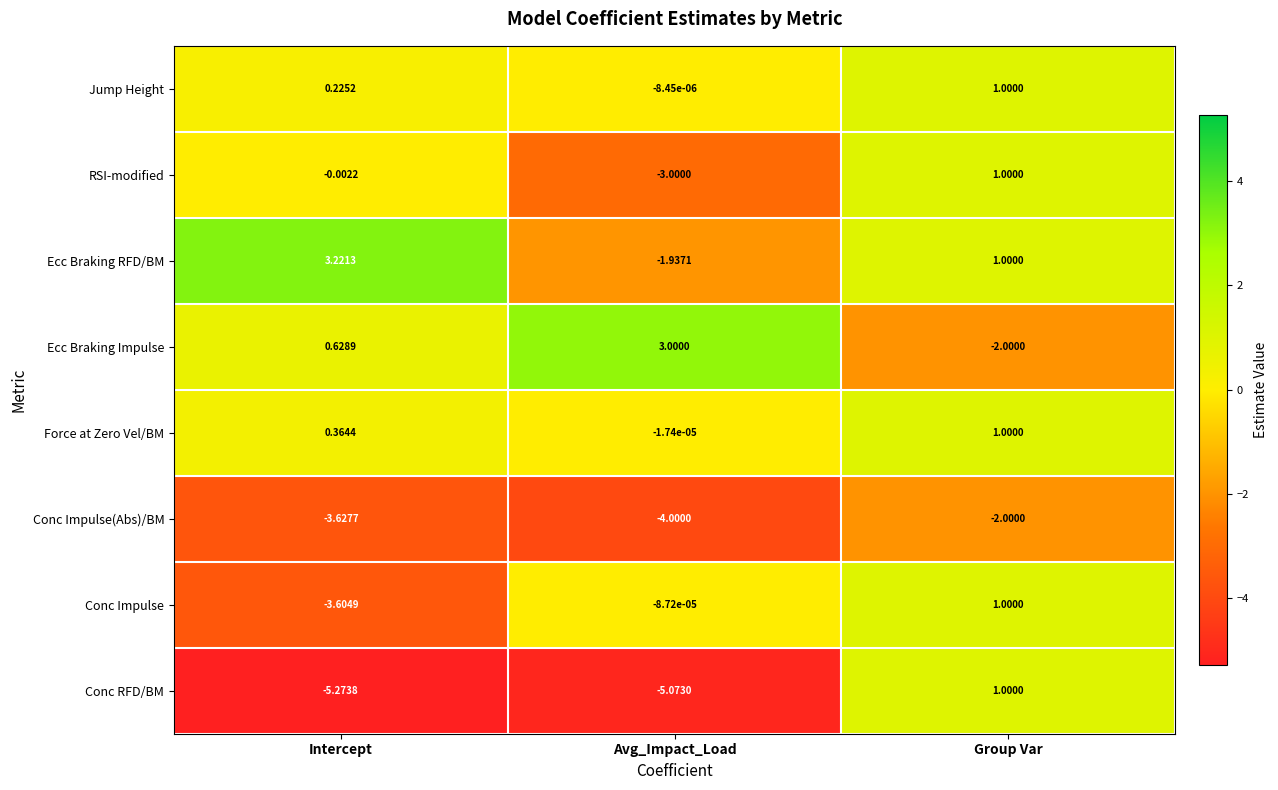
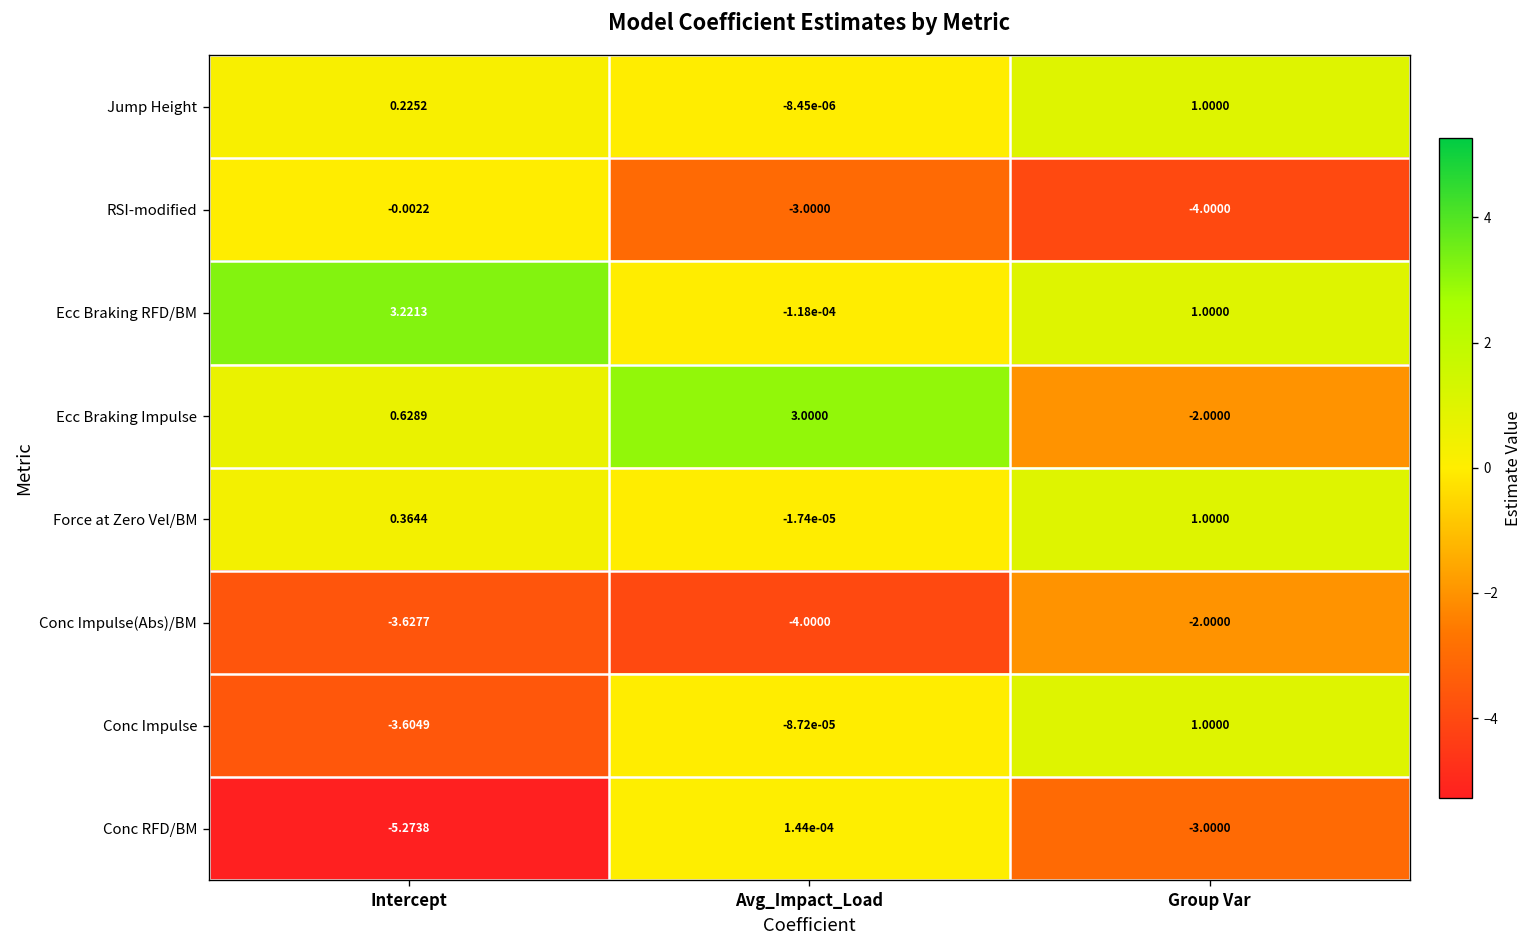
RSI-modified, Group Var: 1.0000 -> -4.0000
Ecc Braking RFD/BM, Avg_Impact_Load: -1.9371 -> -1.18e-04
Conc RFD/BM, Avg_Impact_Load: -5.0730 -> 1.44e-04
Conc RFD/BM, Group Var: 1.0000 -> -3.0000
